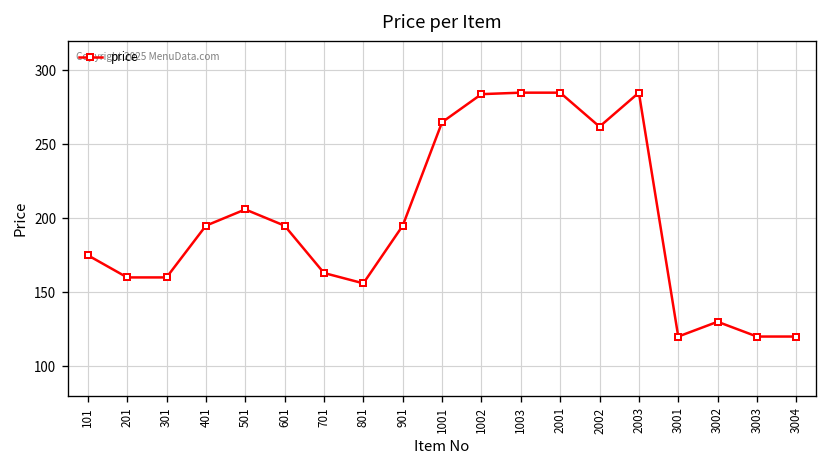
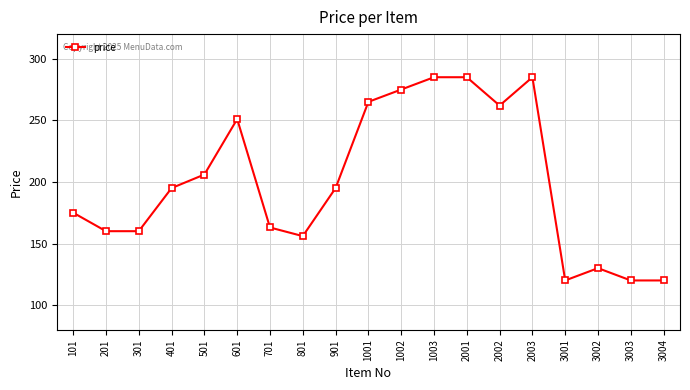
601: 195 -> 251
1002: 284 -> 275
